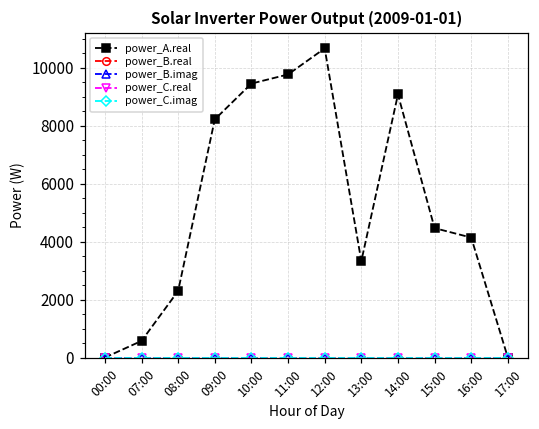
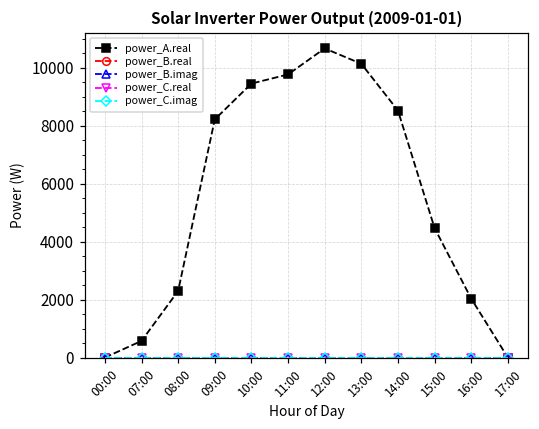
power_A.real, 13:00: 3300 -> 10100
power_A.real, 14:00: 9100 -> 8500
power_A.real, 16:00: 4100 -> 2000
